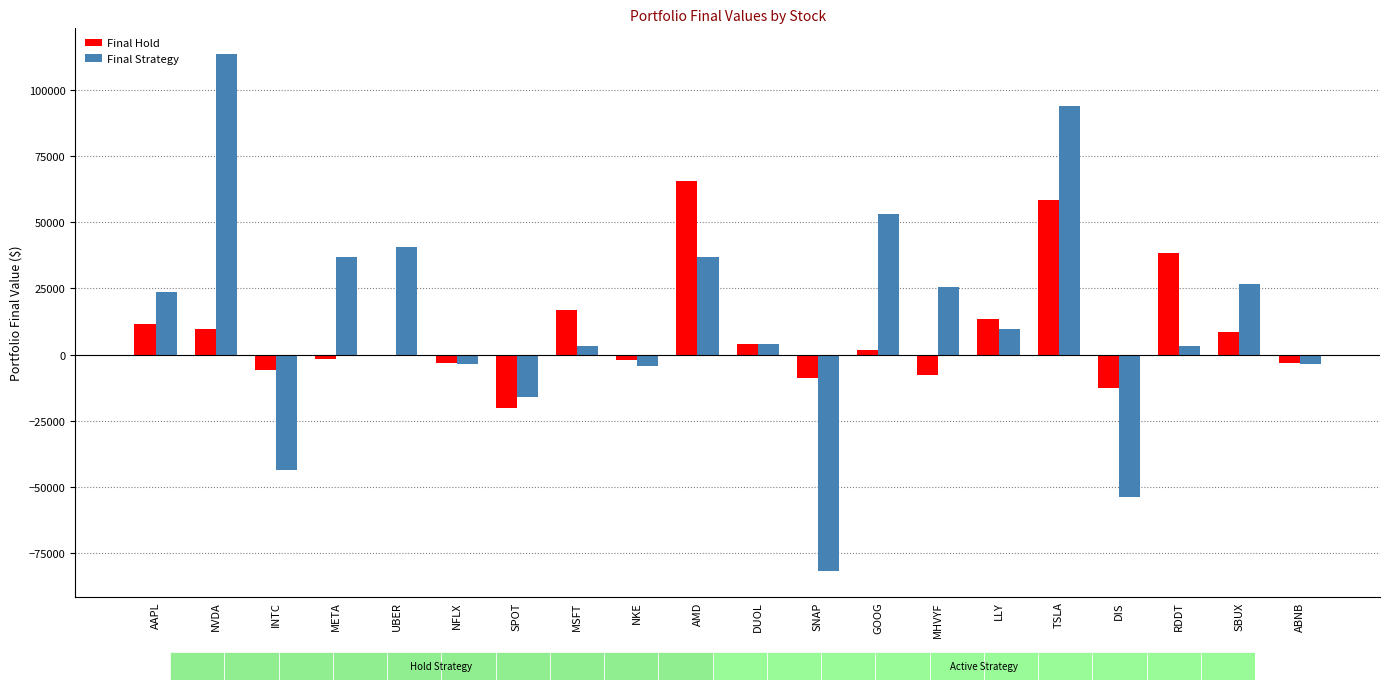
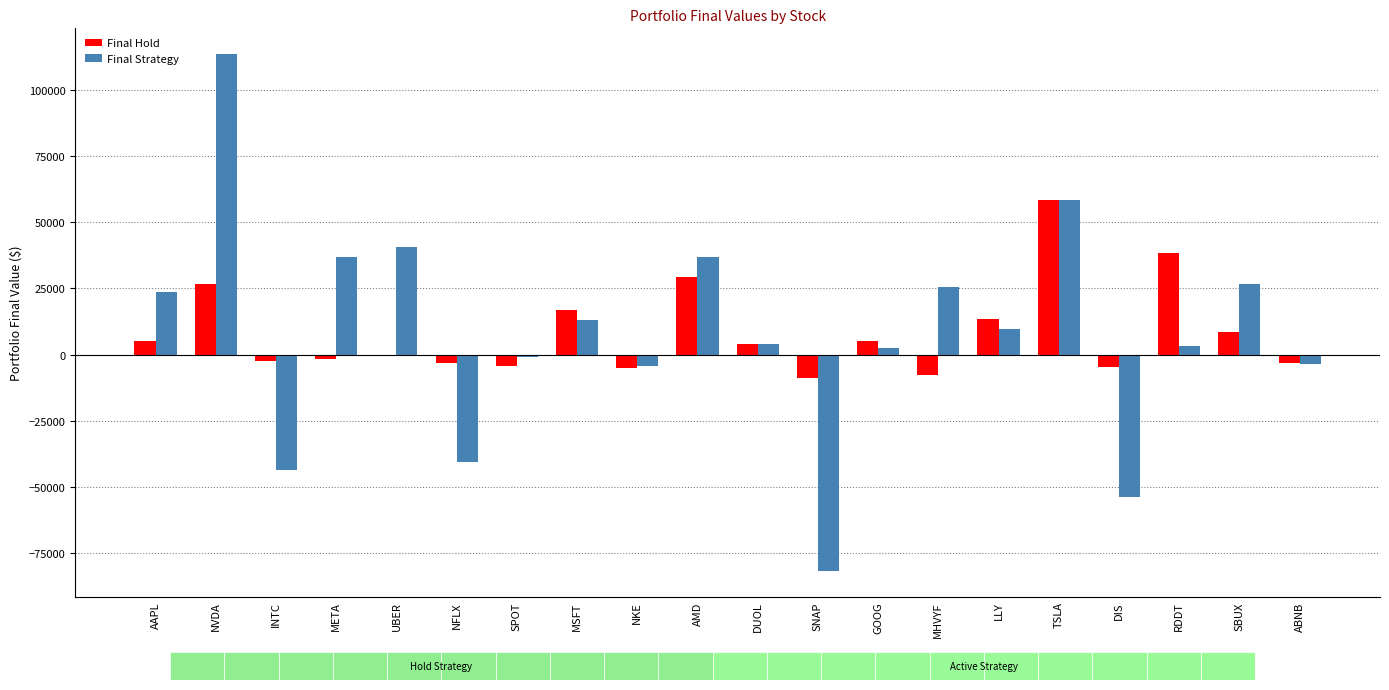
Final Hold, AAPL: 12000 -> 5000
Final Hold, NVDA: 10000 -> 27000
Final Hold, INTC: -6000 -> -2000
Final Strategy, NFLX: -4000 -> -41000
Final Hold, SPOT: -20000 -> -4000
Final Strategy, SPOT: -16000 -> -1000
Final Strategy, MSFT: 3000 -> 13000
Final Hold, NKE: -2000 -> -5000
Final Hold, AMD: 66000 -> 29000
Final Hold, GOOG: 2000 -> 5000
Final Strategy, GOOG: 53000 -> 3000
Final Strategy, TSLA: 94000 -> 58000
Final Hold, DIS: -12000 -> -5000
